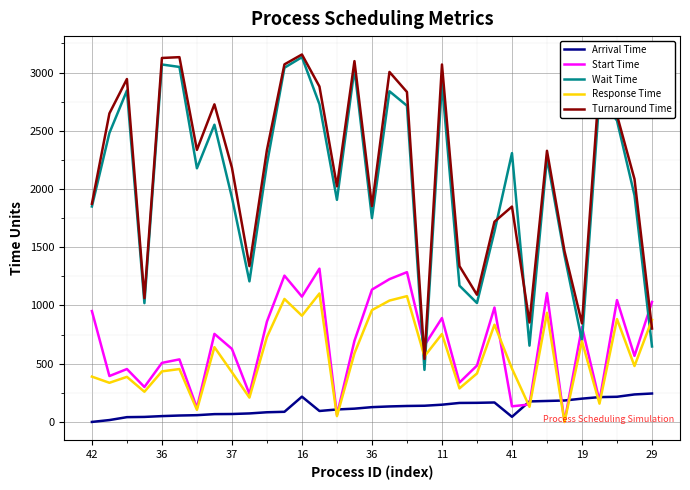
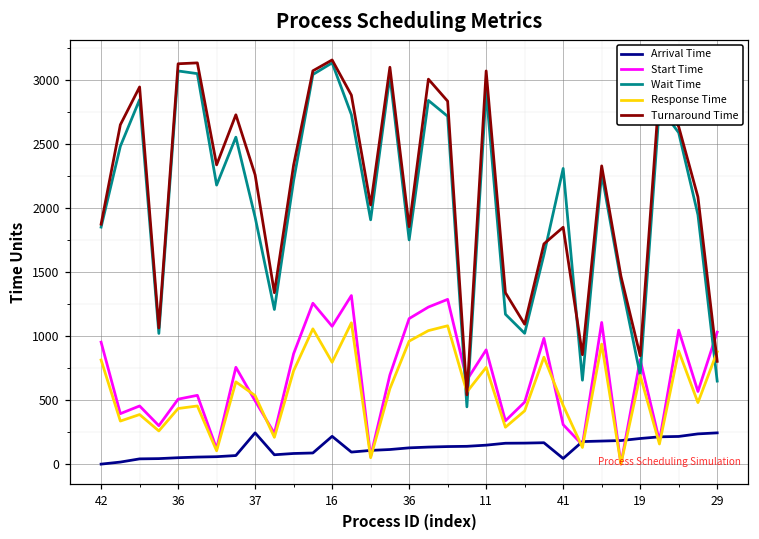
Response Time, 42: 390 -> 810
Arrival Time, 37: 70 -> 240
Start Time, 37: 630 -> 490
Response Time, 37: 430 -> 540
Turnaround Time, 37: 2180 -> 2260
Response Time, 16: 910 -> 800
Start Time, 41: 130 -> 310
